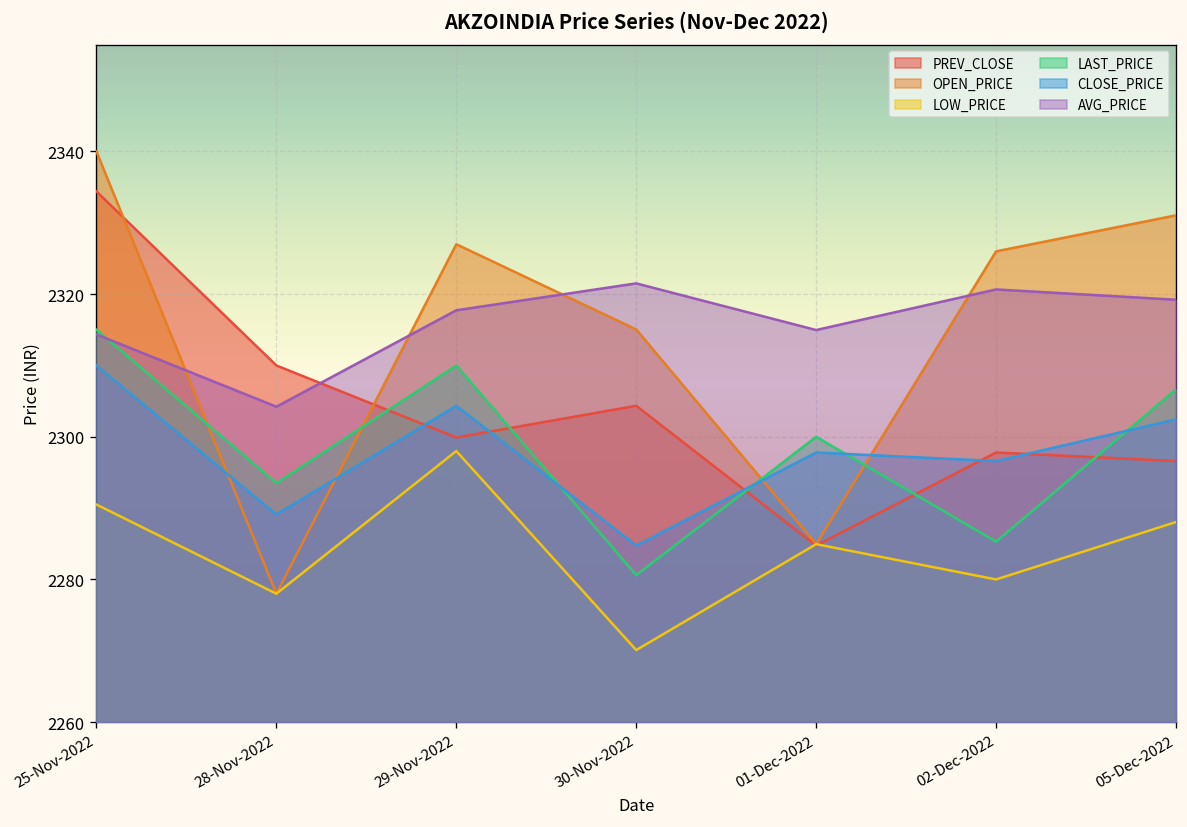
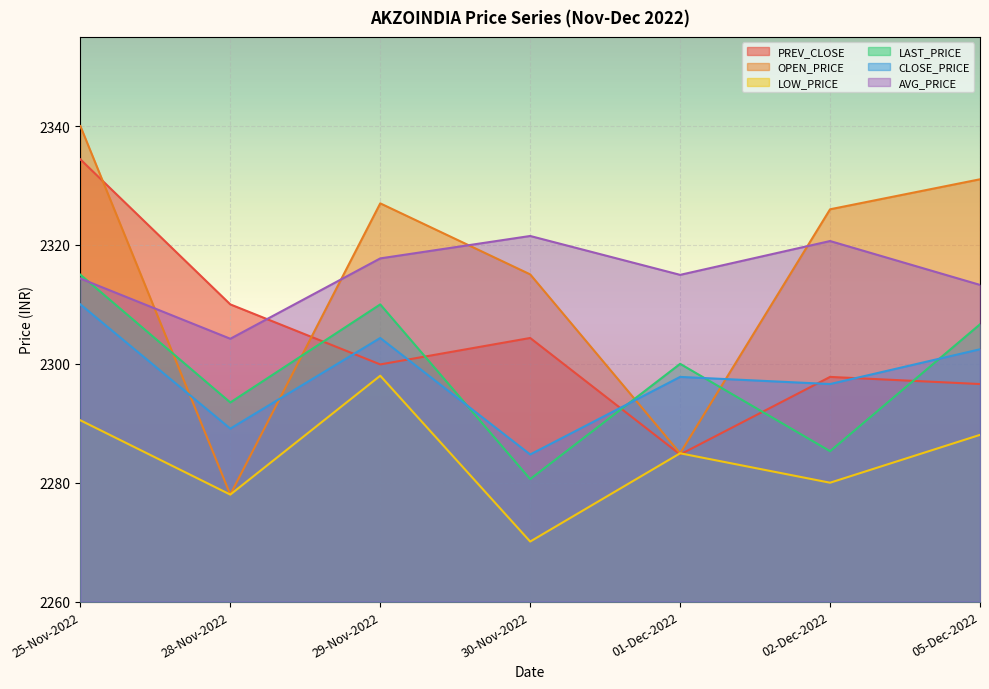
AVG_PRICE, 05-Dec-2022: 2319 -> 2313
